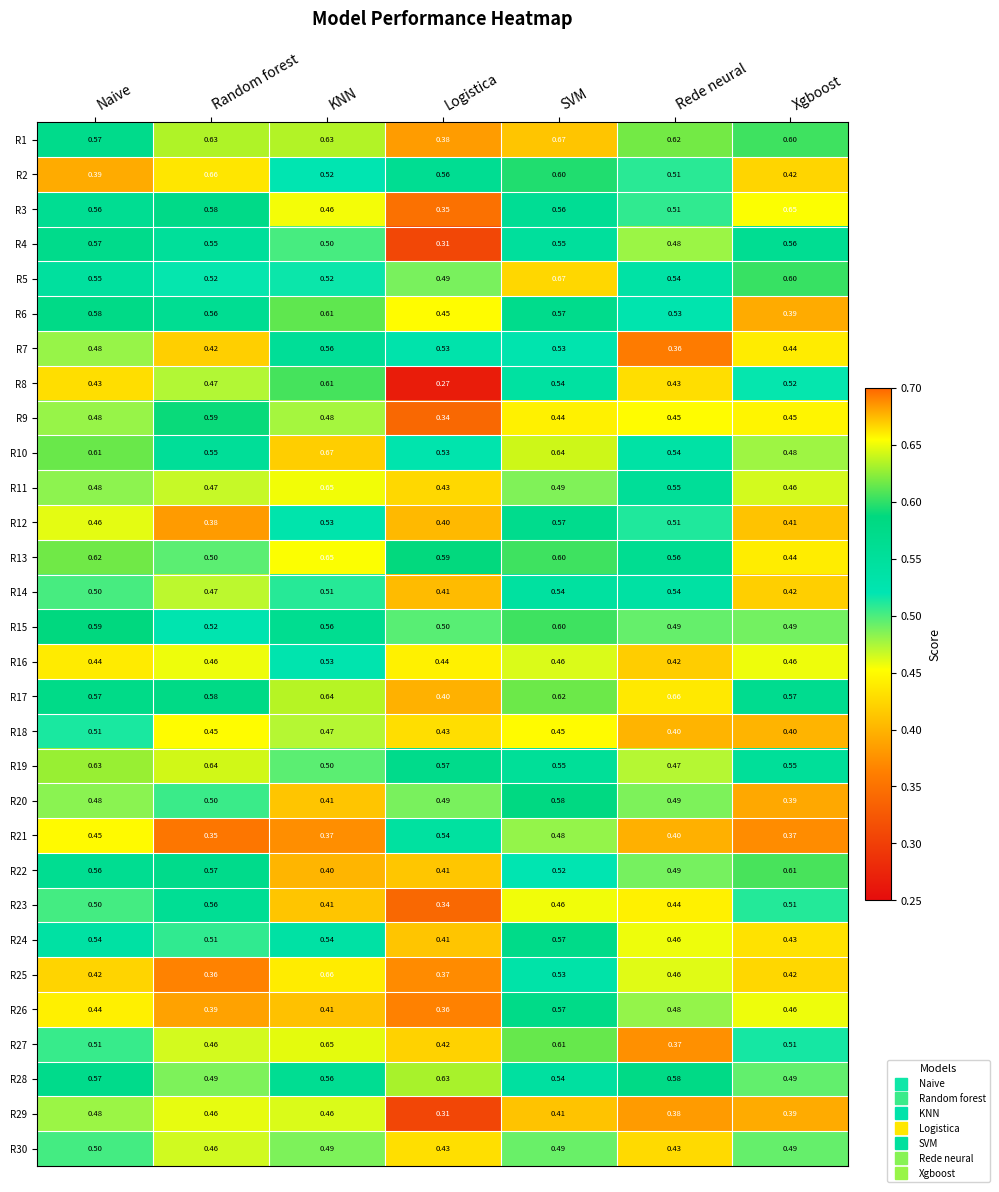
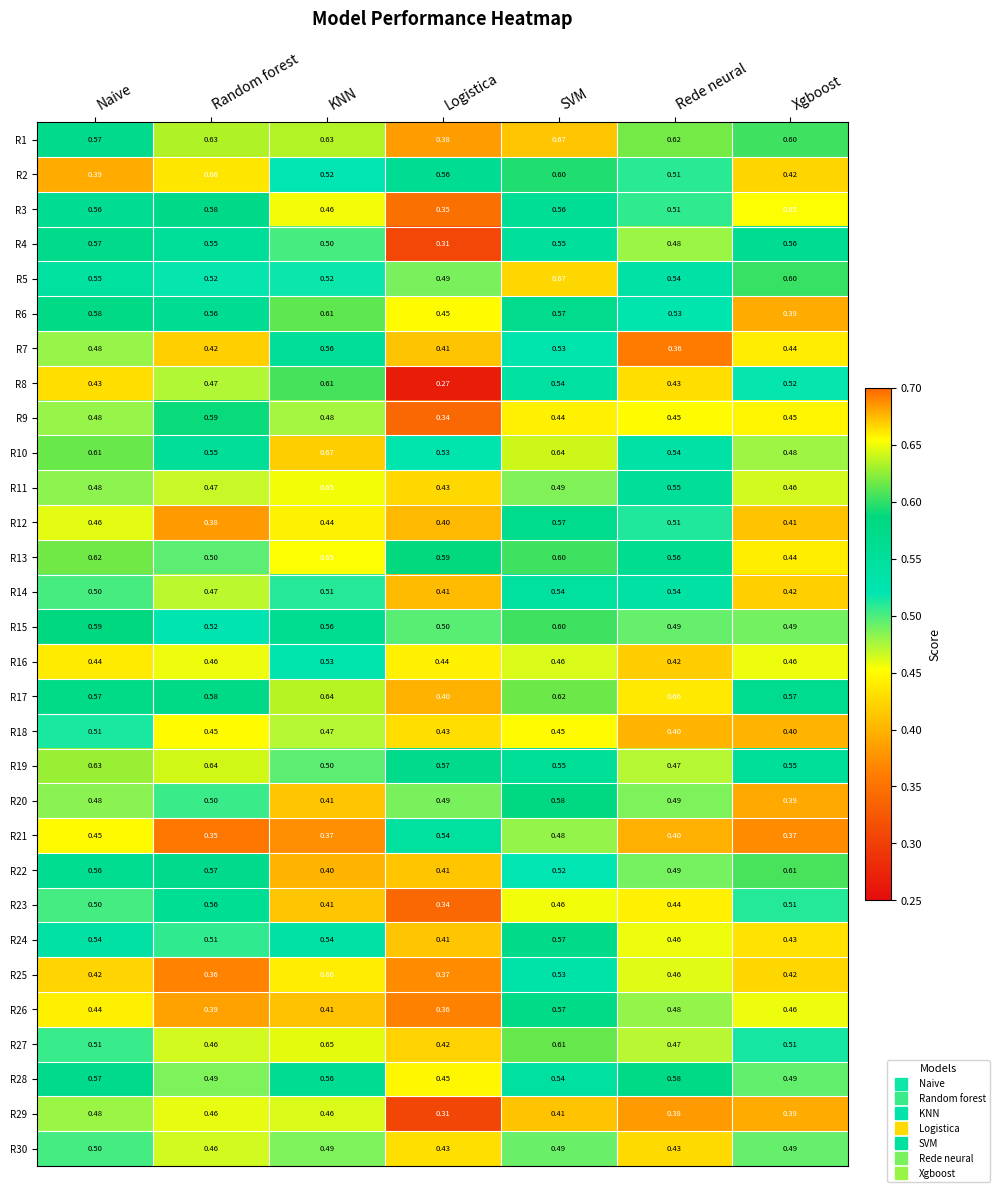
R7, Logistica: 0.53 -> 0.41
R12, KNN: 0.53 -> 0.44
R27, Rede neural: 0.37 -> 0.47
R28, Logistica: 0.63 -> 0.45
